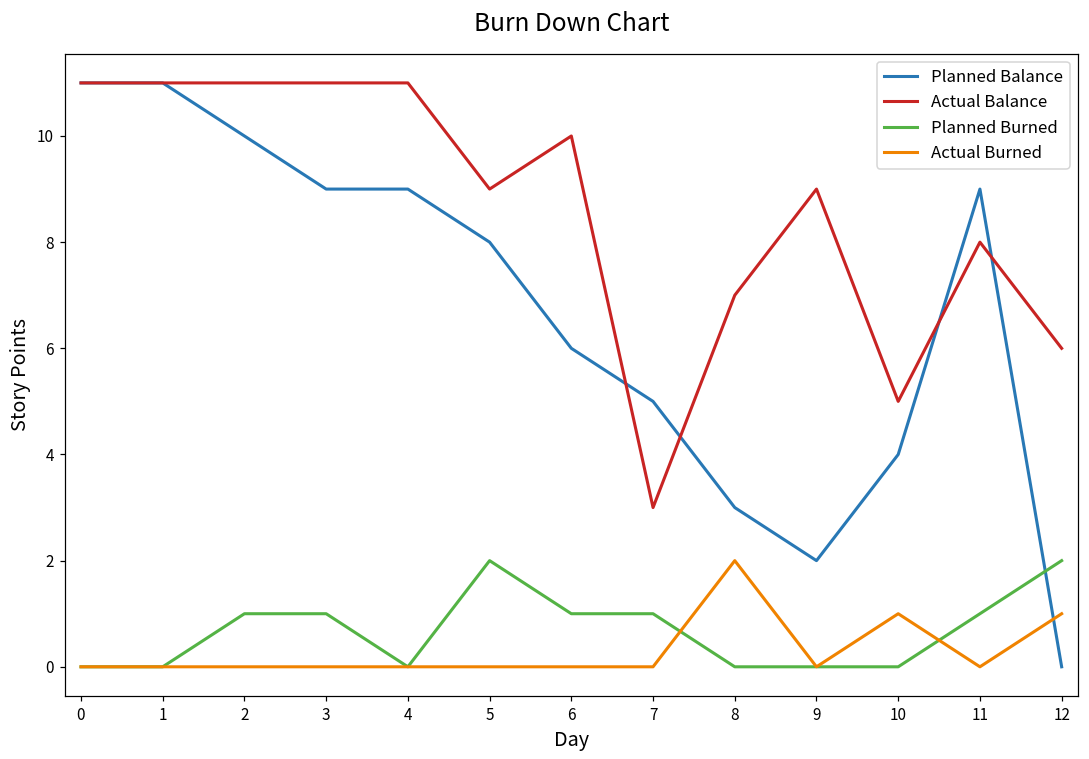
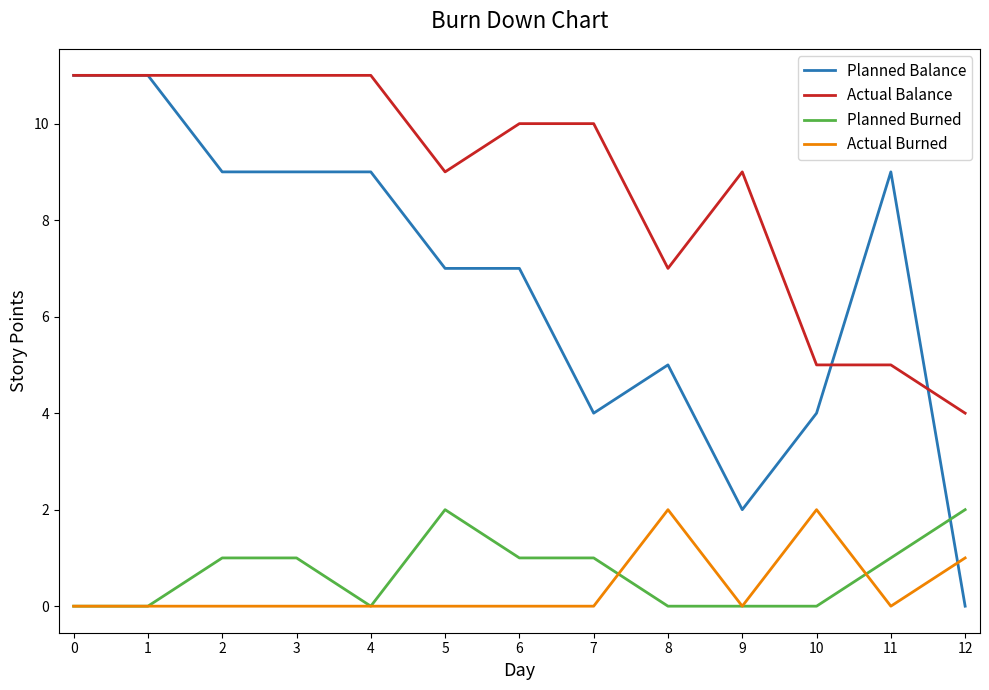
Planned Balance, 2: 10 -> 9
Planned Balance, 5: 8 -> 7
Planned Balance, 6: 6 -> 7
Planned Balance, 7: 5 -> 4
Actual Balance, 7: 3 -> 10
Planned Balance, 8: 3 -> 5
Actual Burned, 10: 1 -> 2
Actual Balance, 11: 8 -> 5
Actual Balance, 12: 6 -> 4
